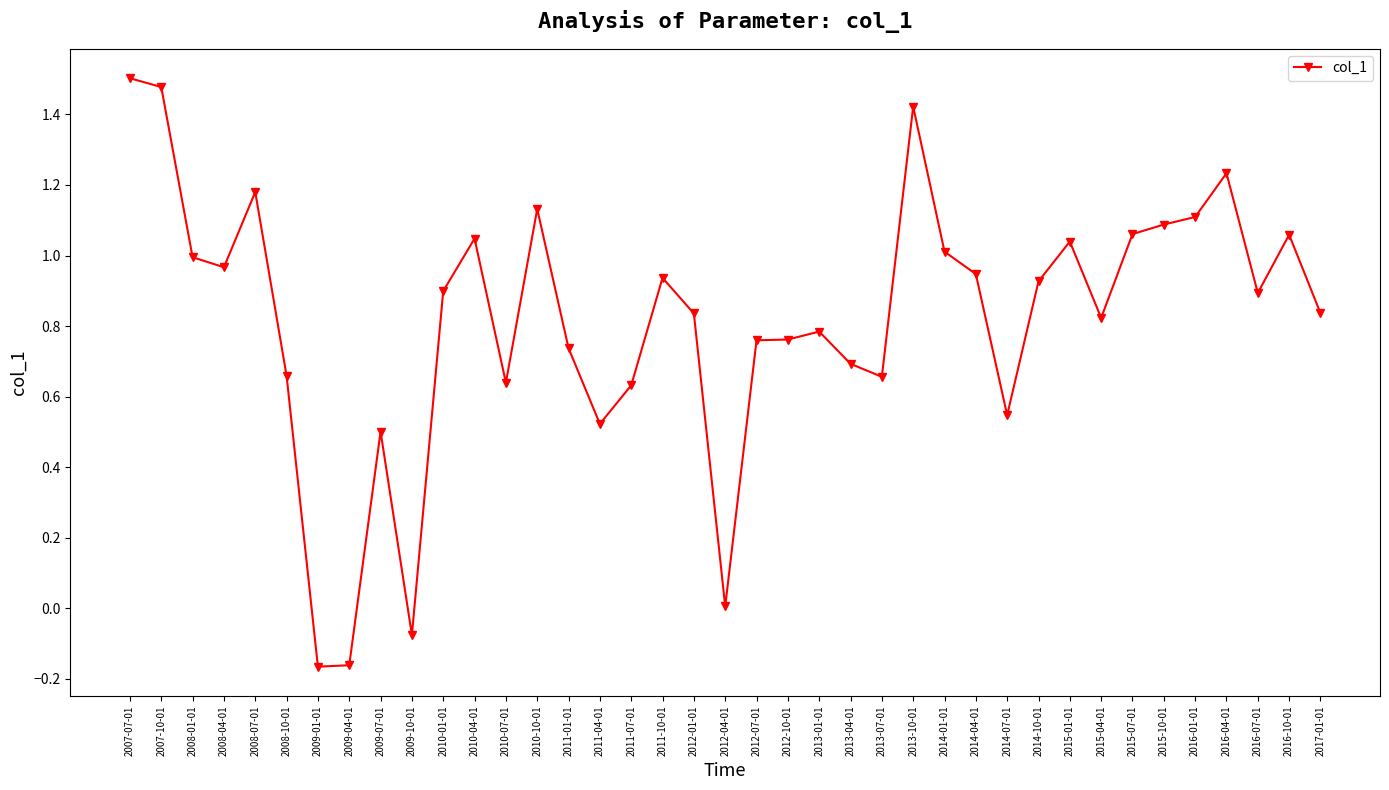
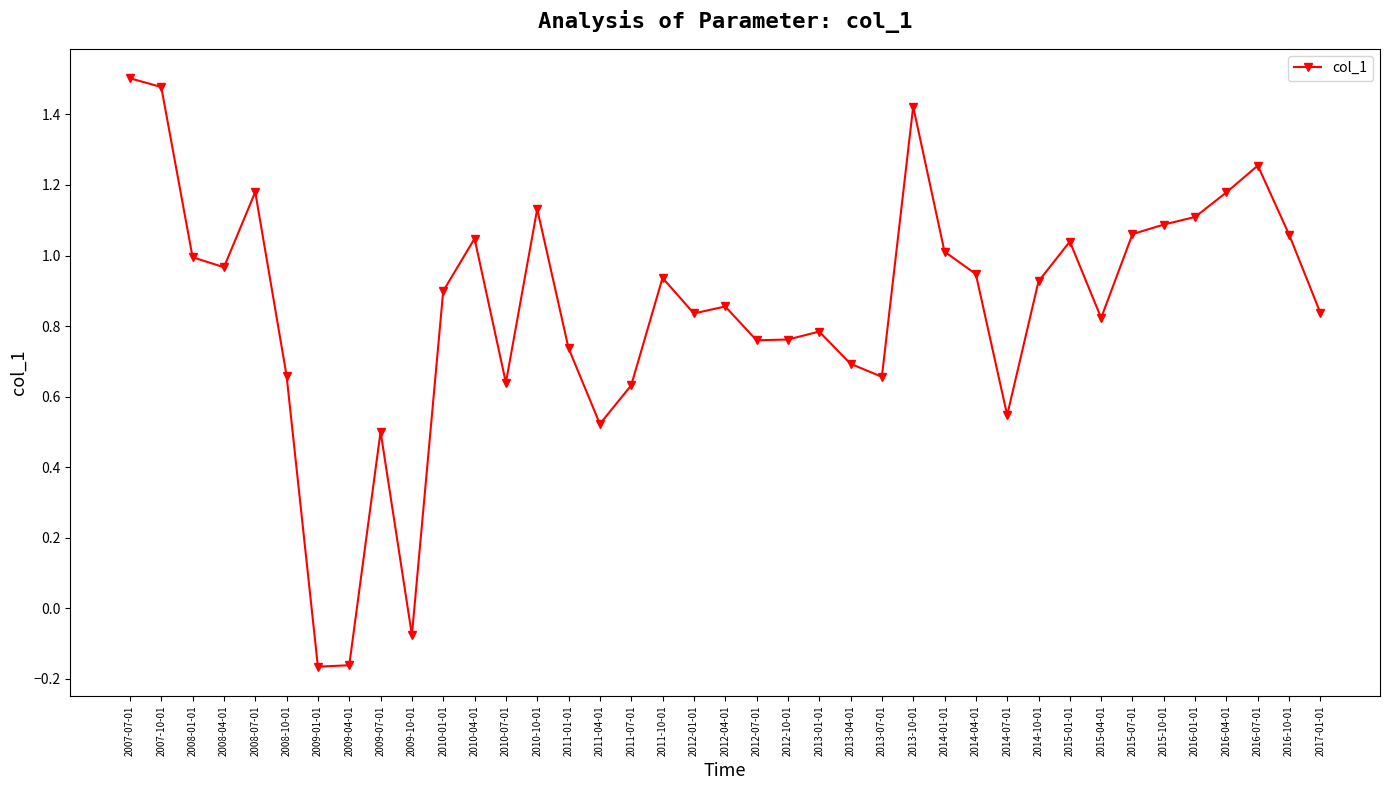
2012-04-01: 0.01 -> 0.86
2016-04-01: 1.23 -> 1.18
2016-07-01: 0.89 -> 1.25
